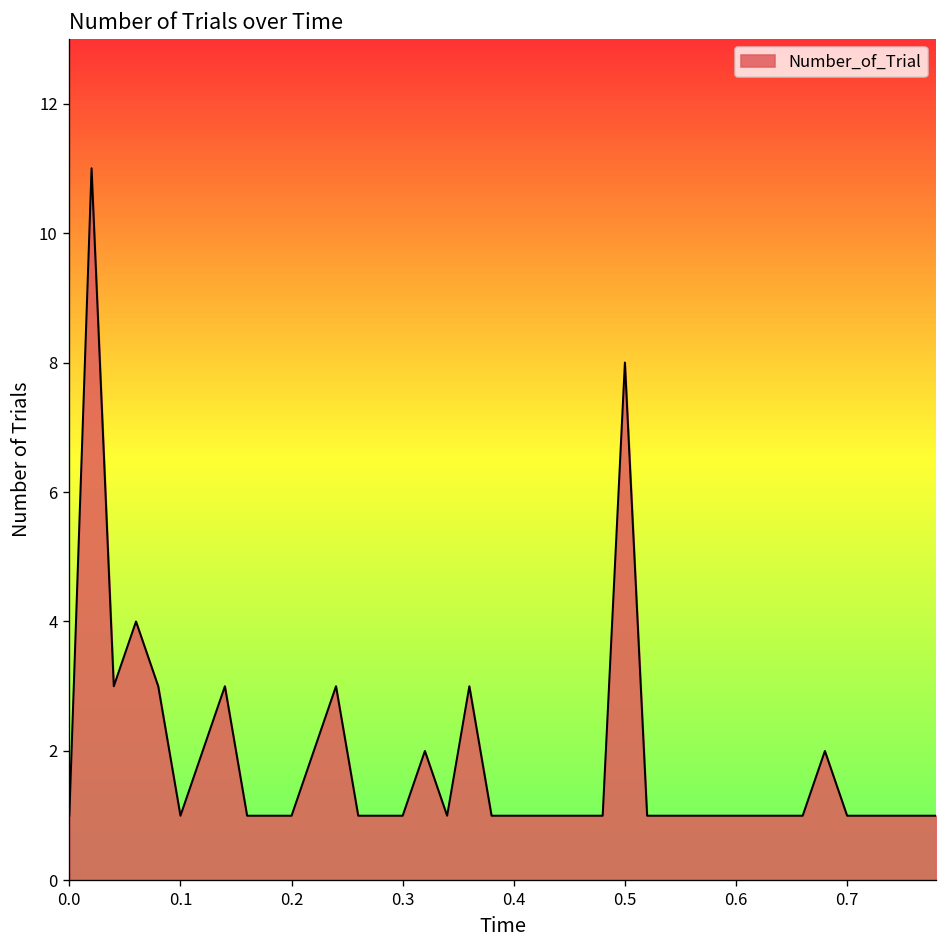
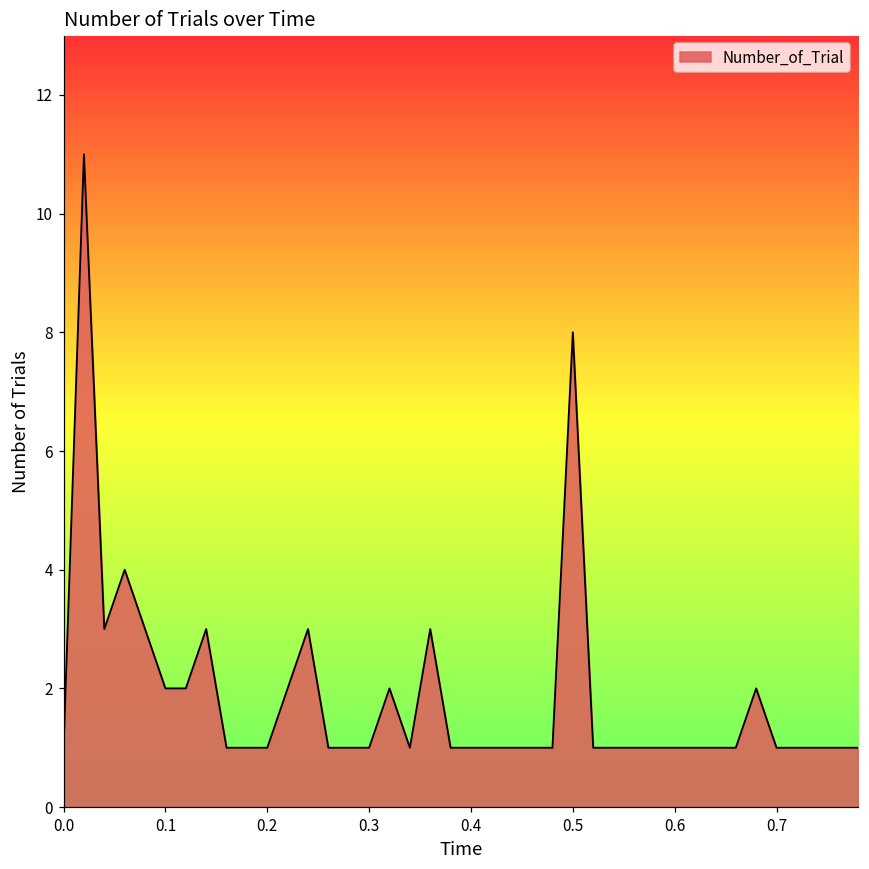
0.1: 1 -> 2
